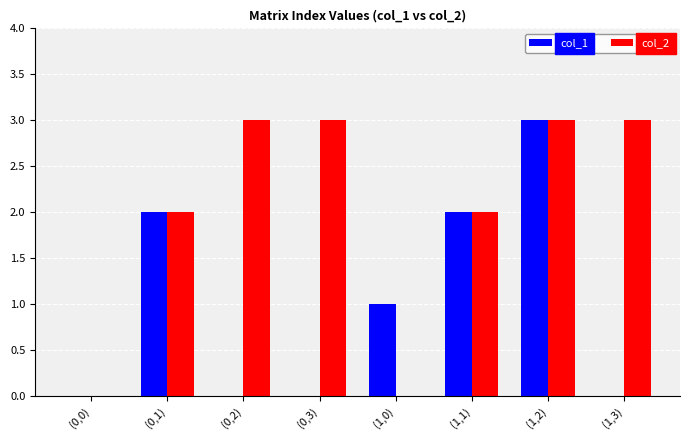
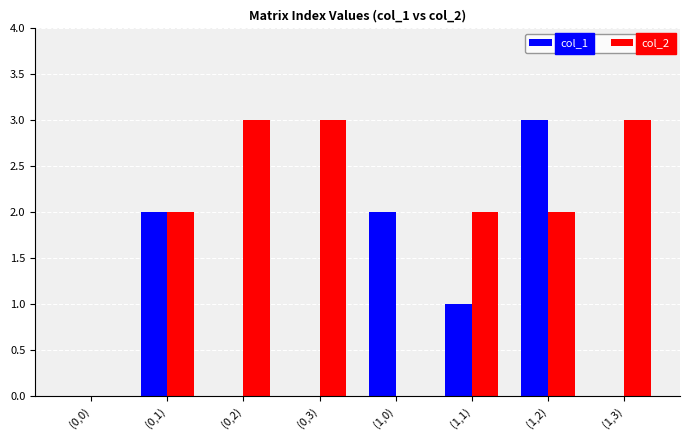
col_1, (1,0): 1 -> 2
col_1, (1,1): 2 -> 1
col_2, (1,2): 3 -> 2
